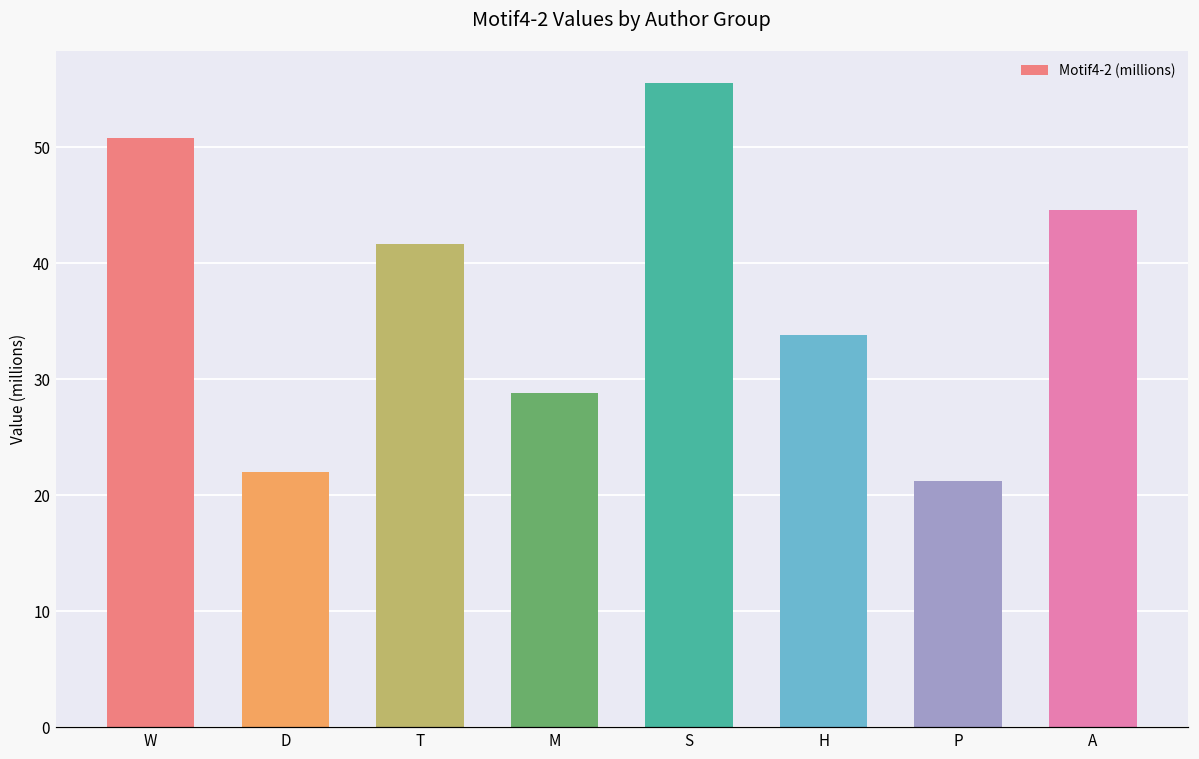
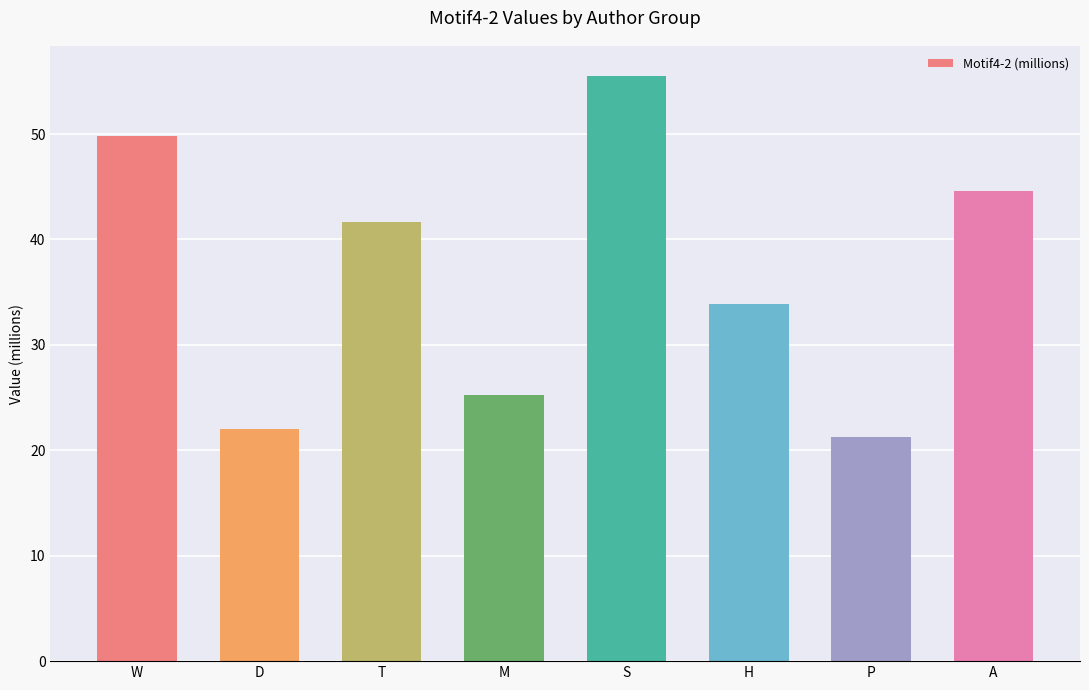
W: 50.8 -> 49.8
M: 28.8 -> 25.2
